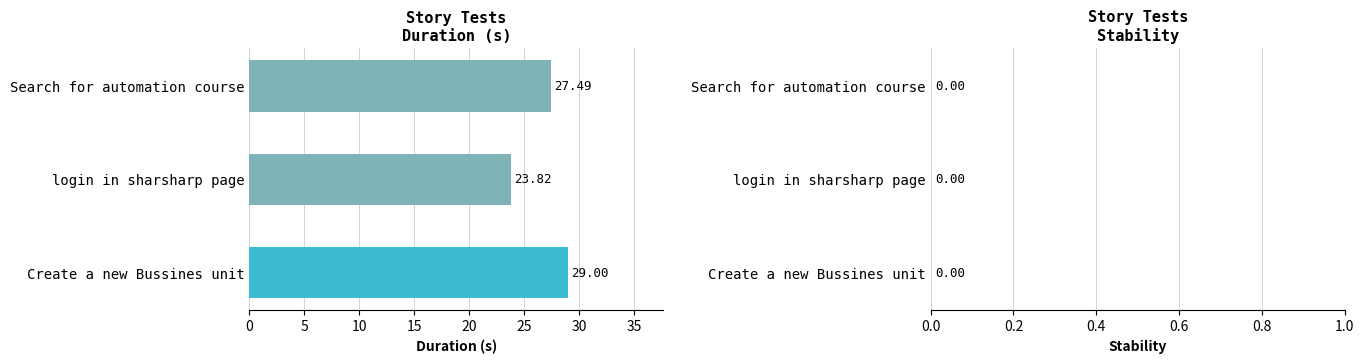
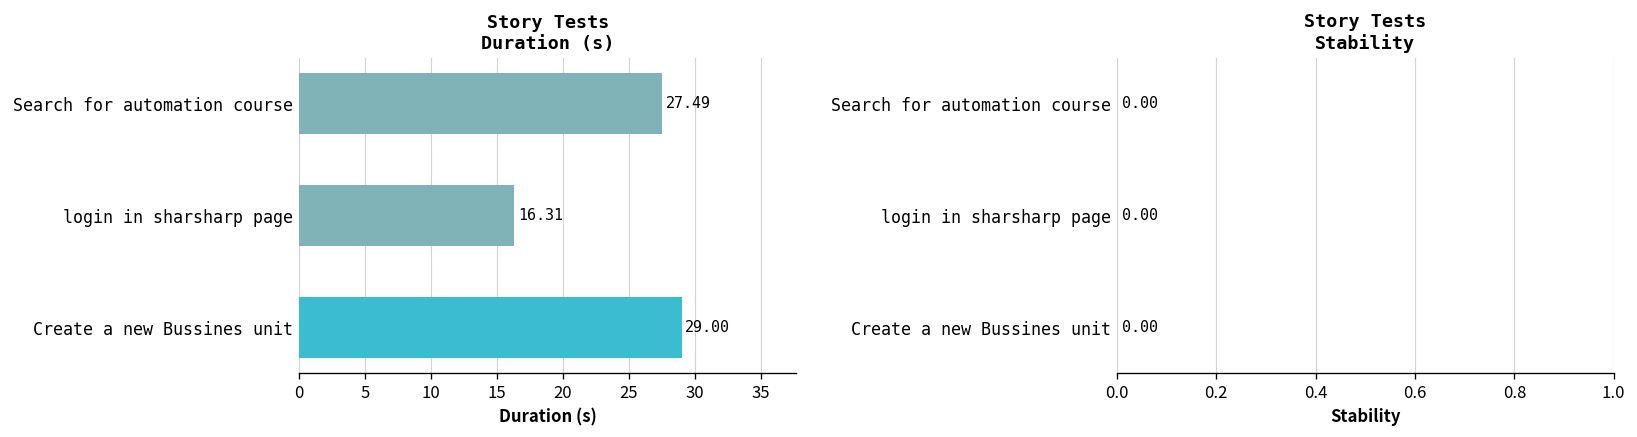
Story Tests Duration (s), login in sharsharp page: 23.82 -> 16.31
